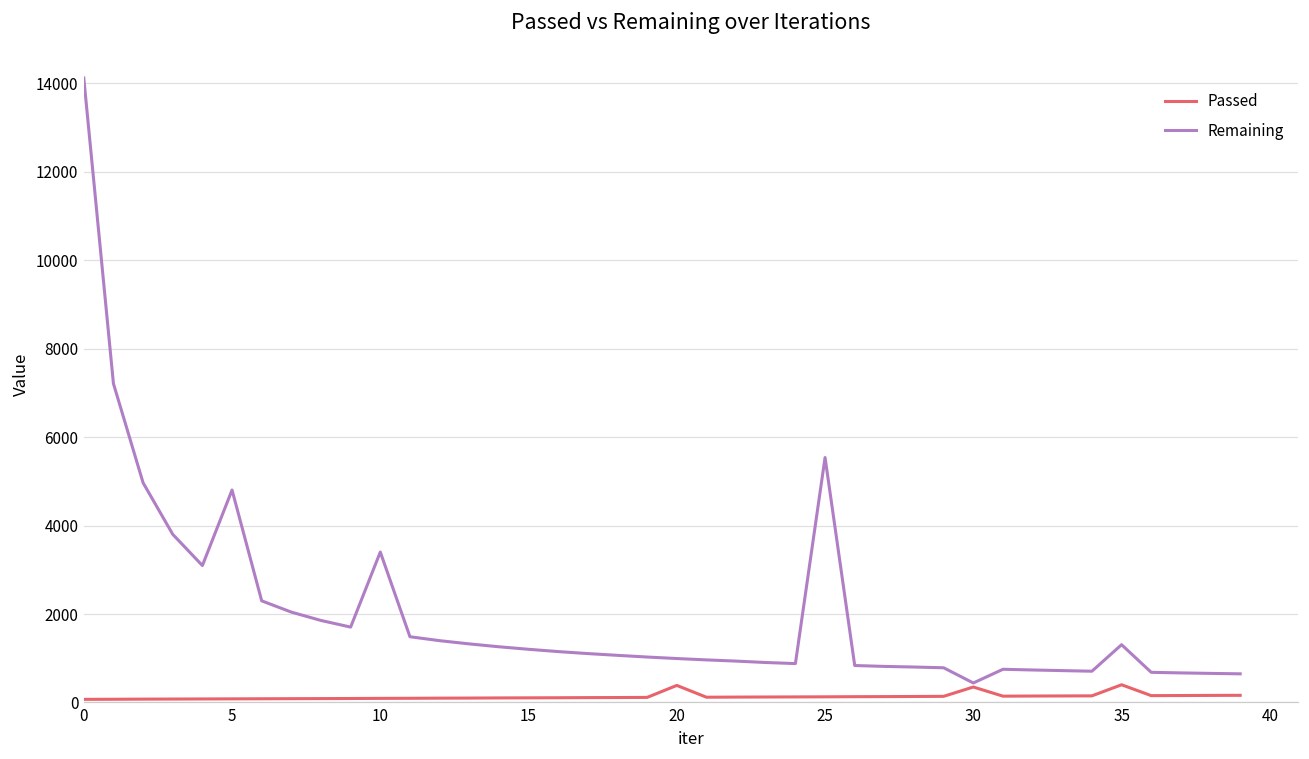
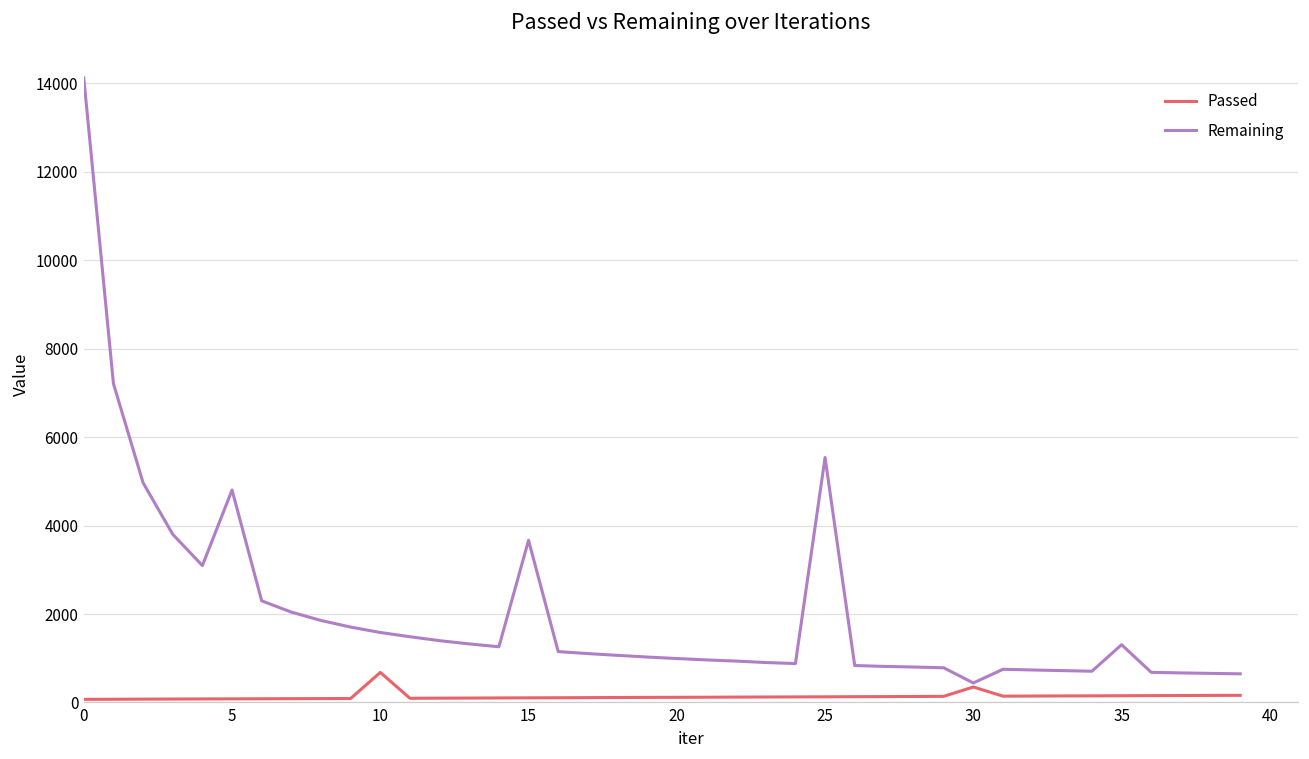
Passed, 10: 100 -> 700
Remaining, 10: 3400 -> 1600
Remaining, 15: 1200 -> 3700
Passed, 20: 400 -> 100
Passed, 35: 400 -> 200
